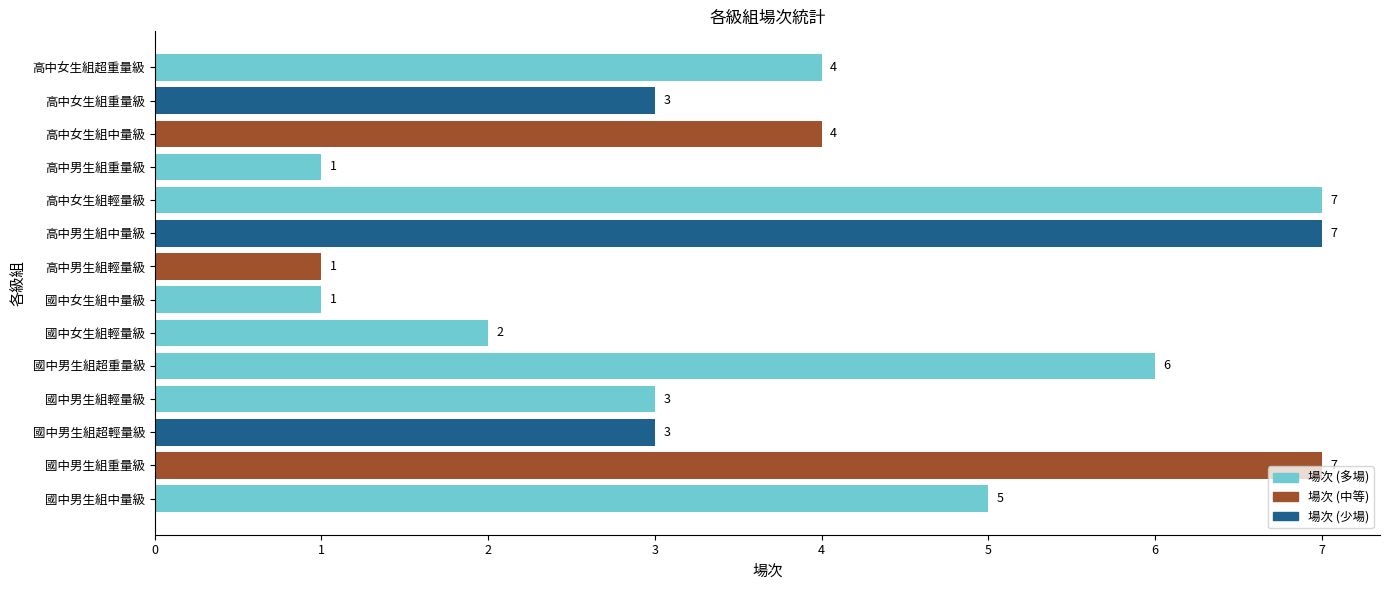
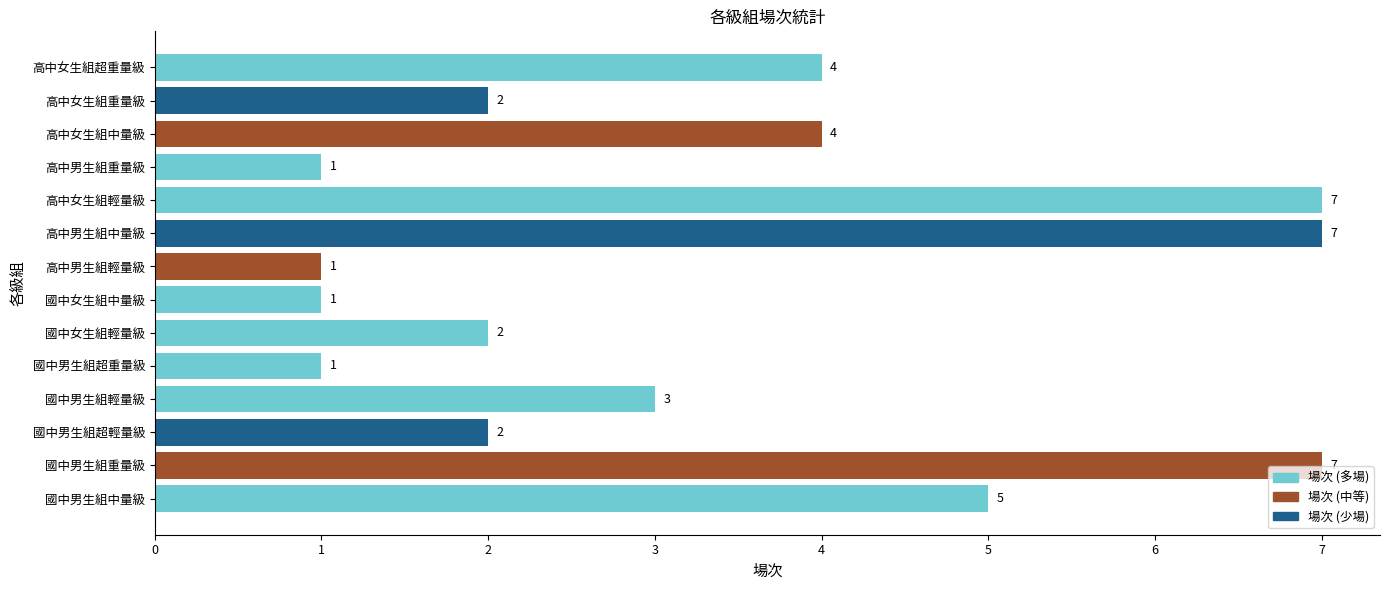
高中女生組重量級: 3 -> 2
國中男生組超重量級: 6 -> 1
國中男生組超輕量級: 3 -> 2
